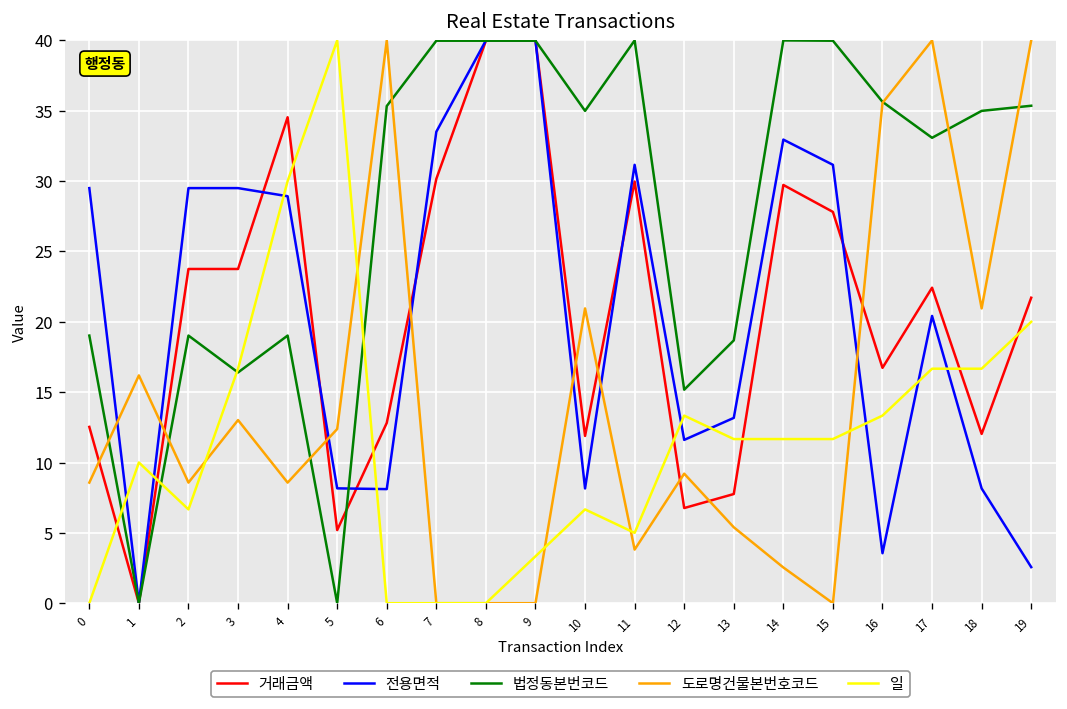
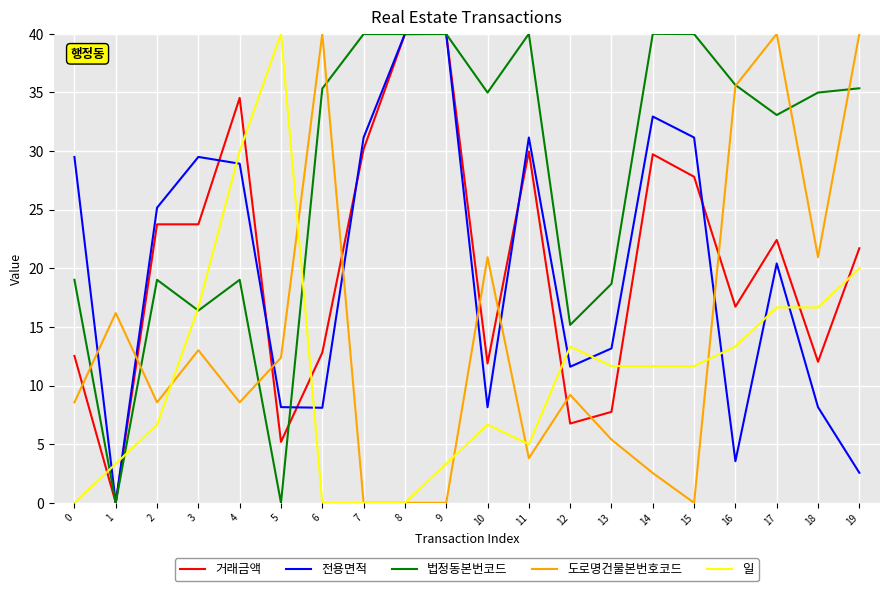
일, 1: 10.0 -> 3.3
전용면적, 2: 29.5 -> 25.2
전용면적, 7: 33.5 -> 31.2
